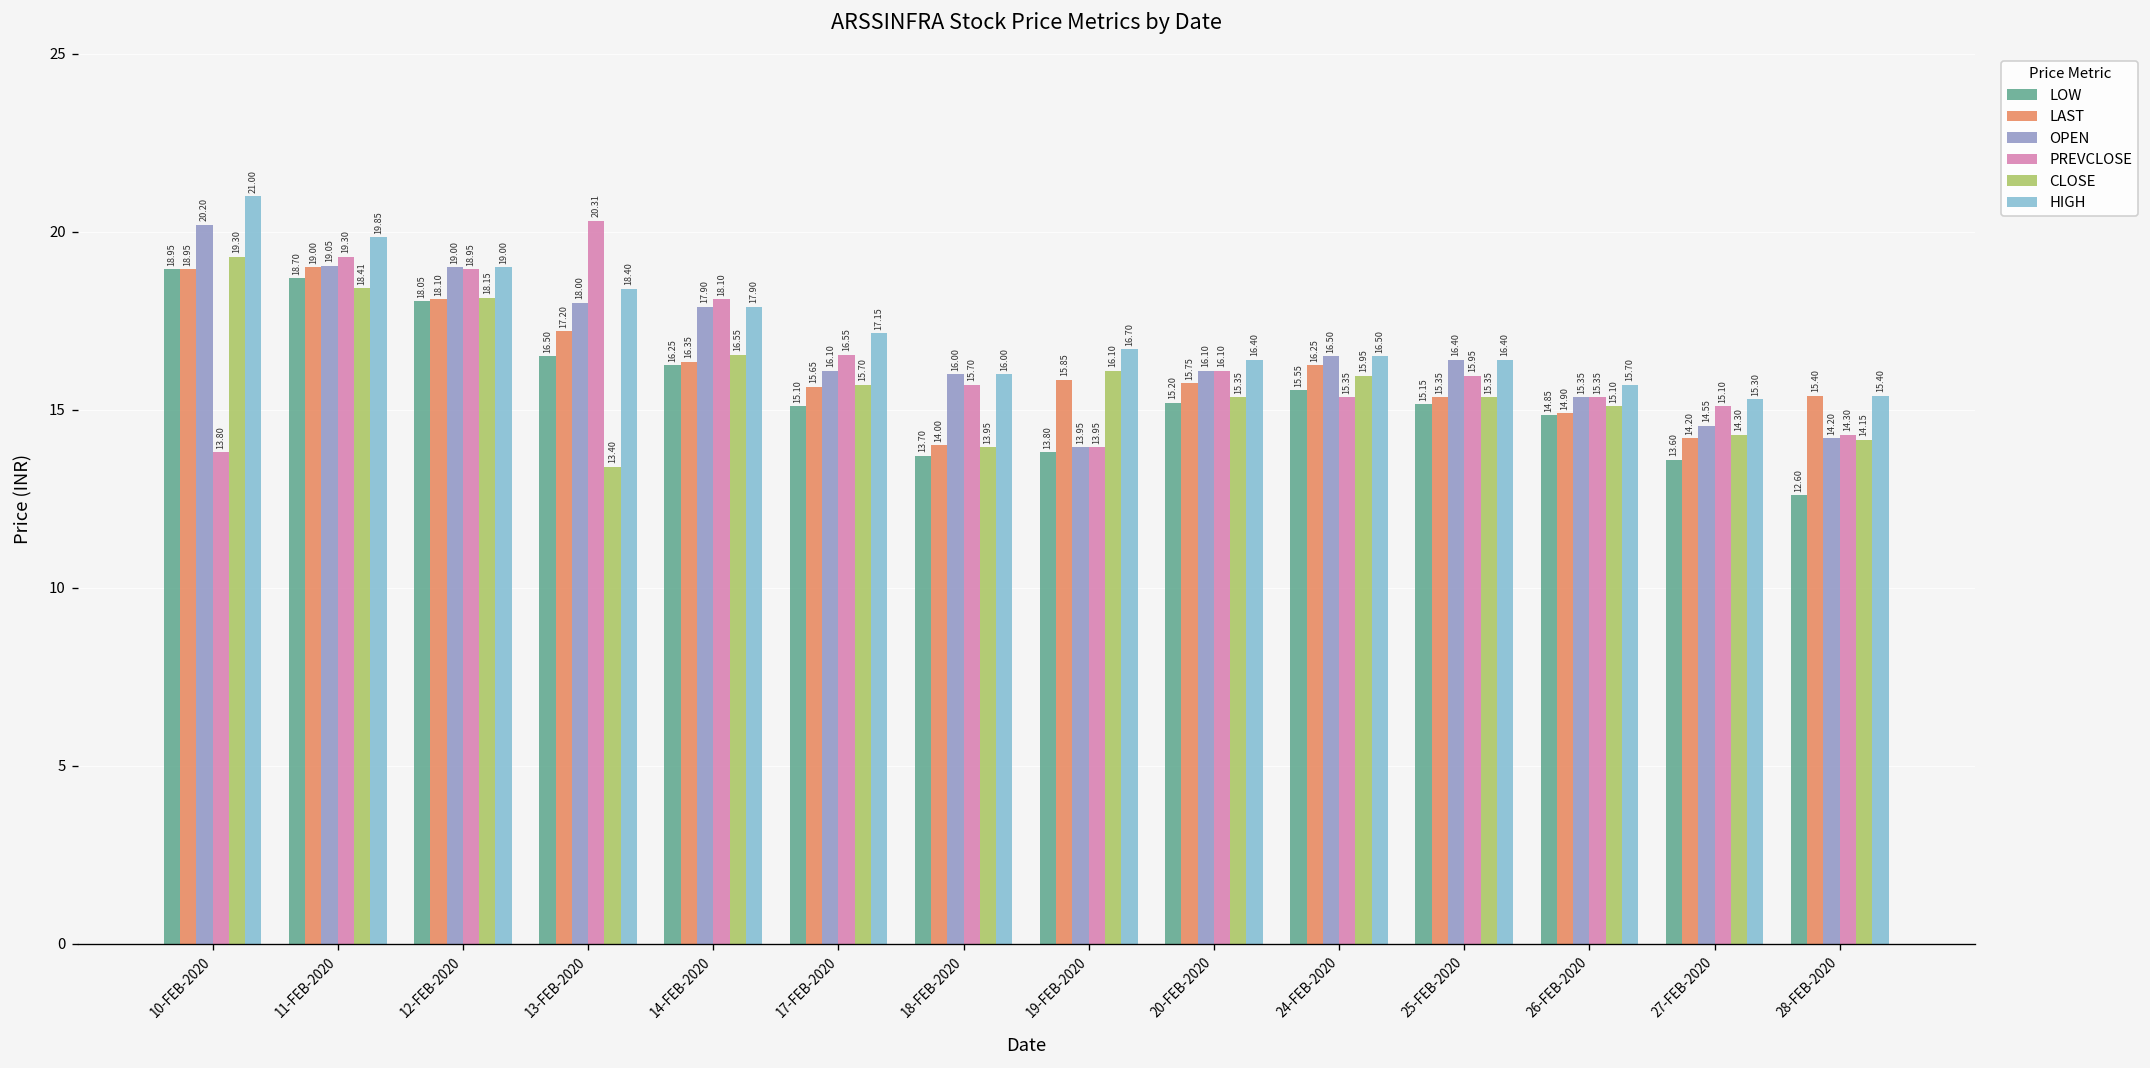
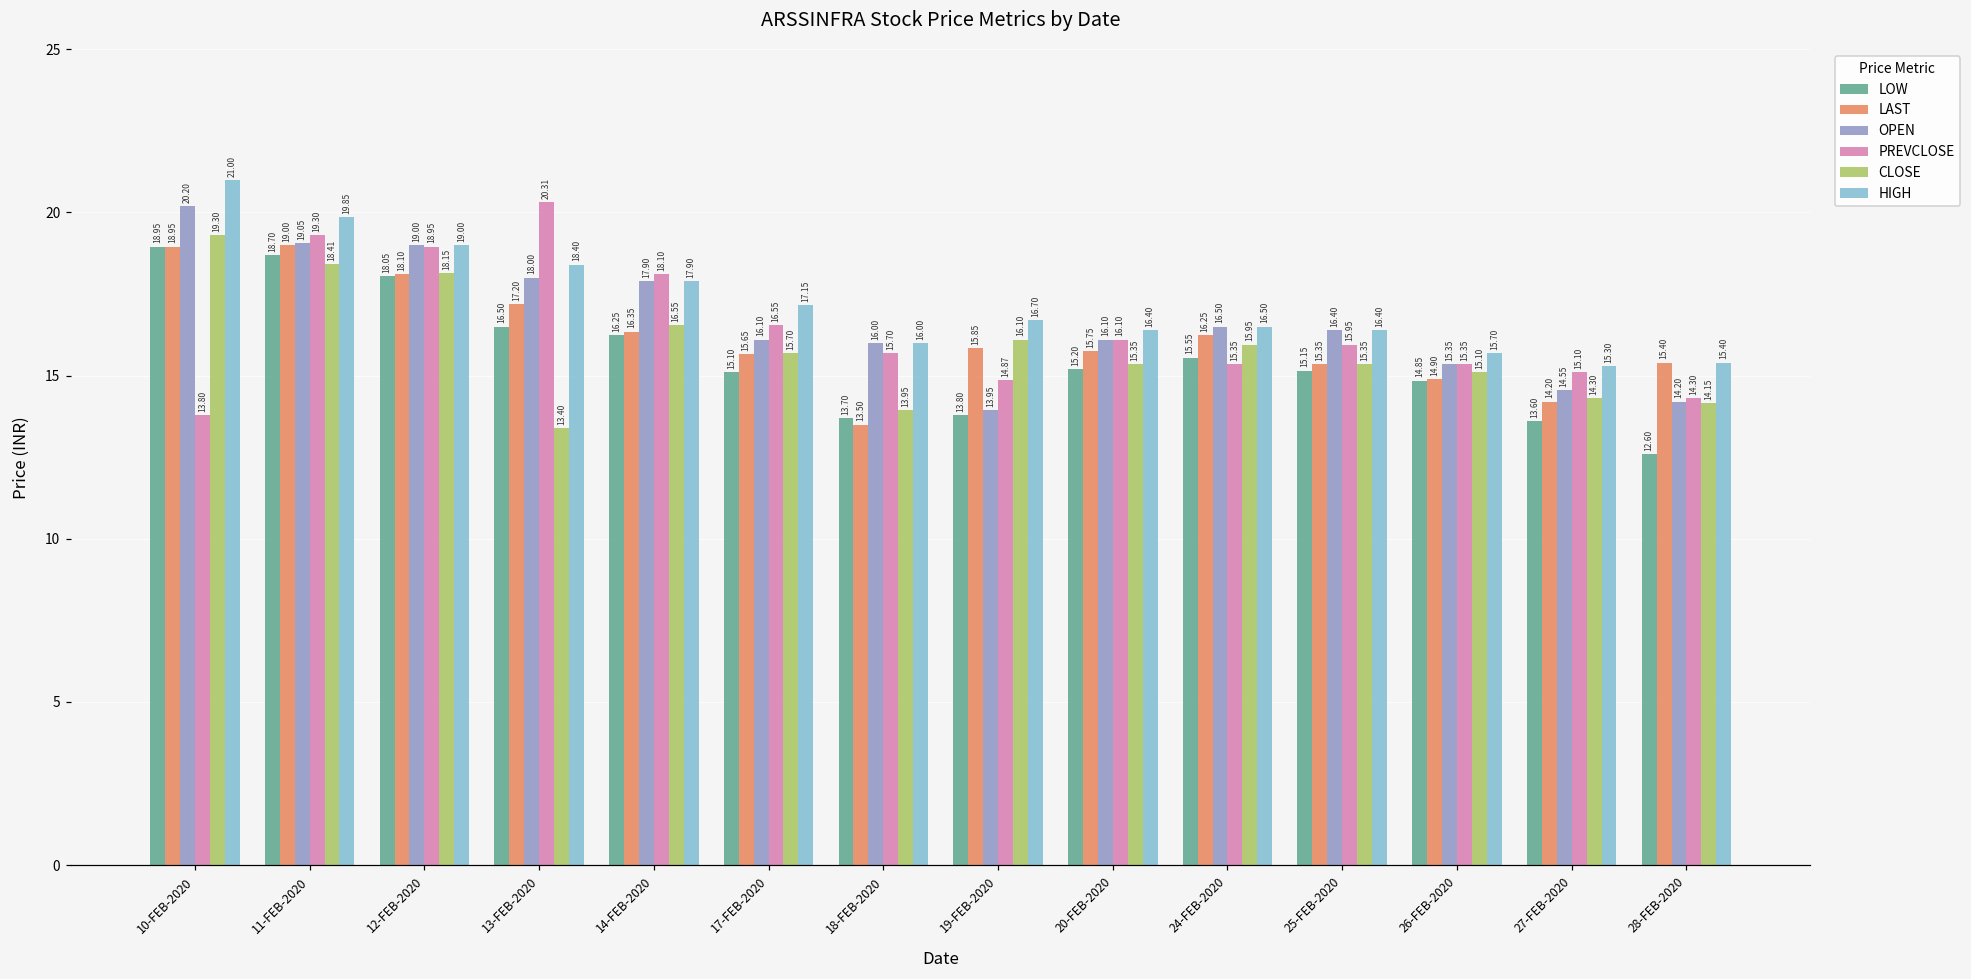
LAST, 18-FEB-2020: 14.00 -> 13.50
PREVCLOSE, 19-FEB-2020: 13.95 -> 14.87
